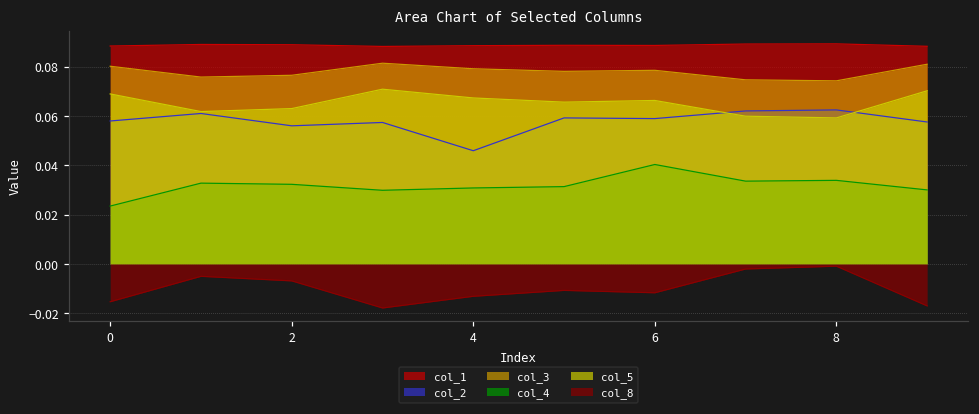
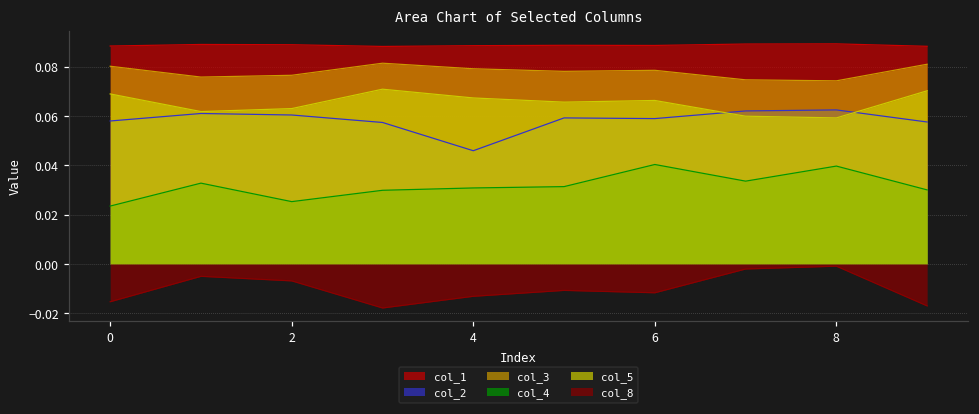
col_2, 2: 0.056 -> 0.060
col_4, 2: 0.032 -> 0.025
col_4, 8: 0.034 -> 0.040
